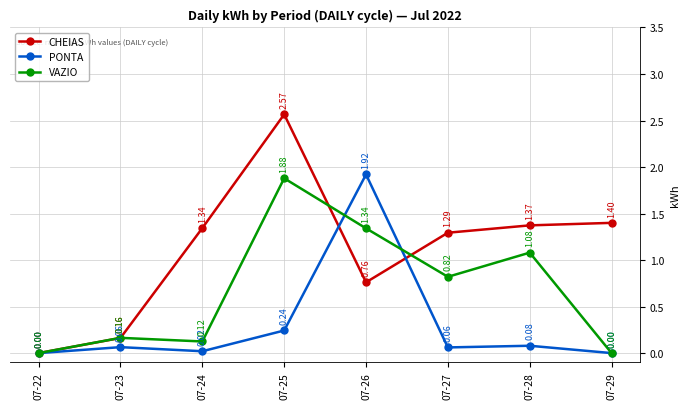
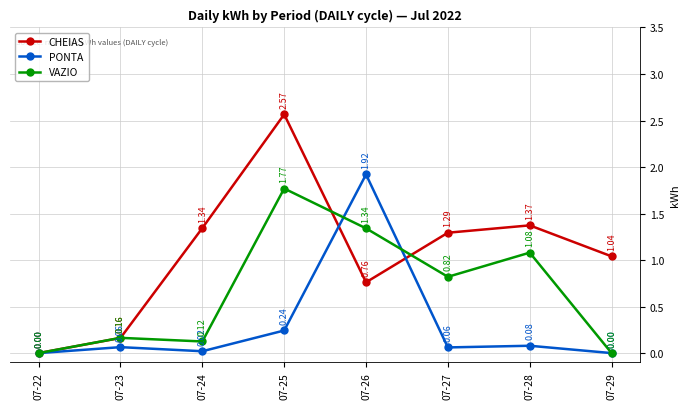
VAZIO, 07-25: 1.88 -> 1.77
CHEIAS, 07-29: 1.40 -> 1.04
